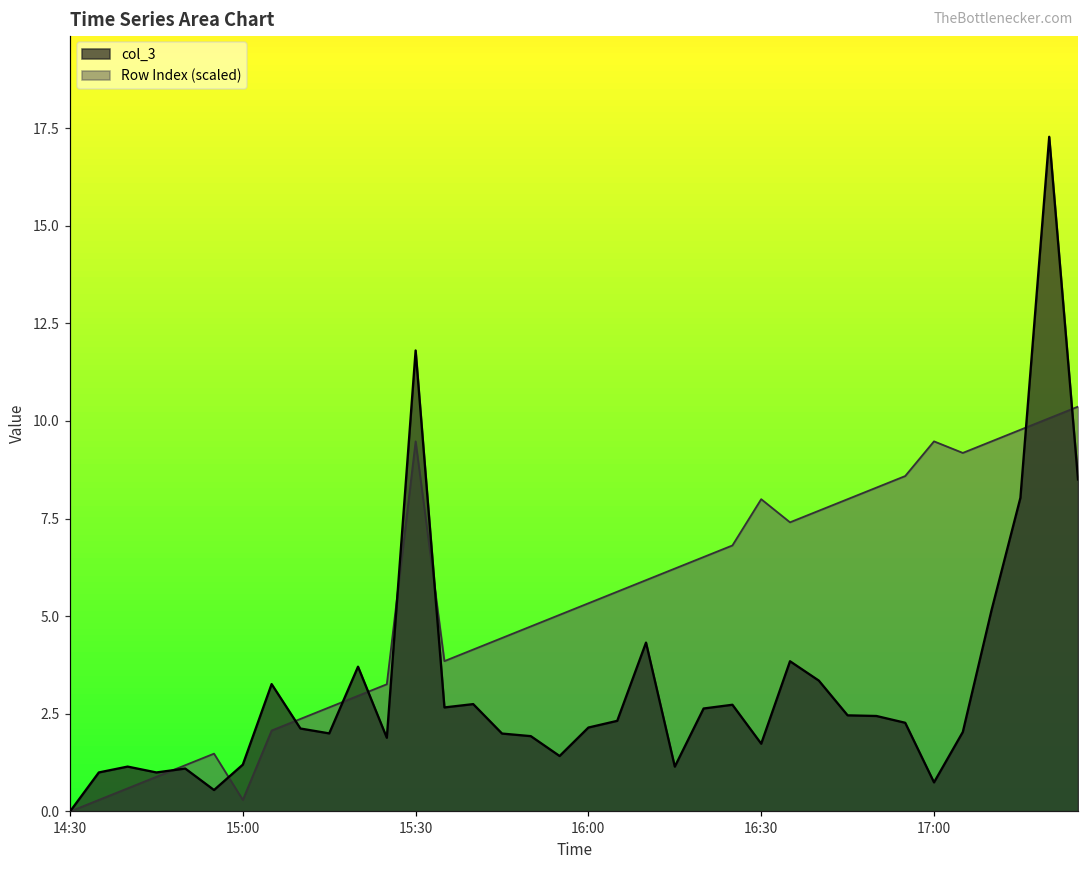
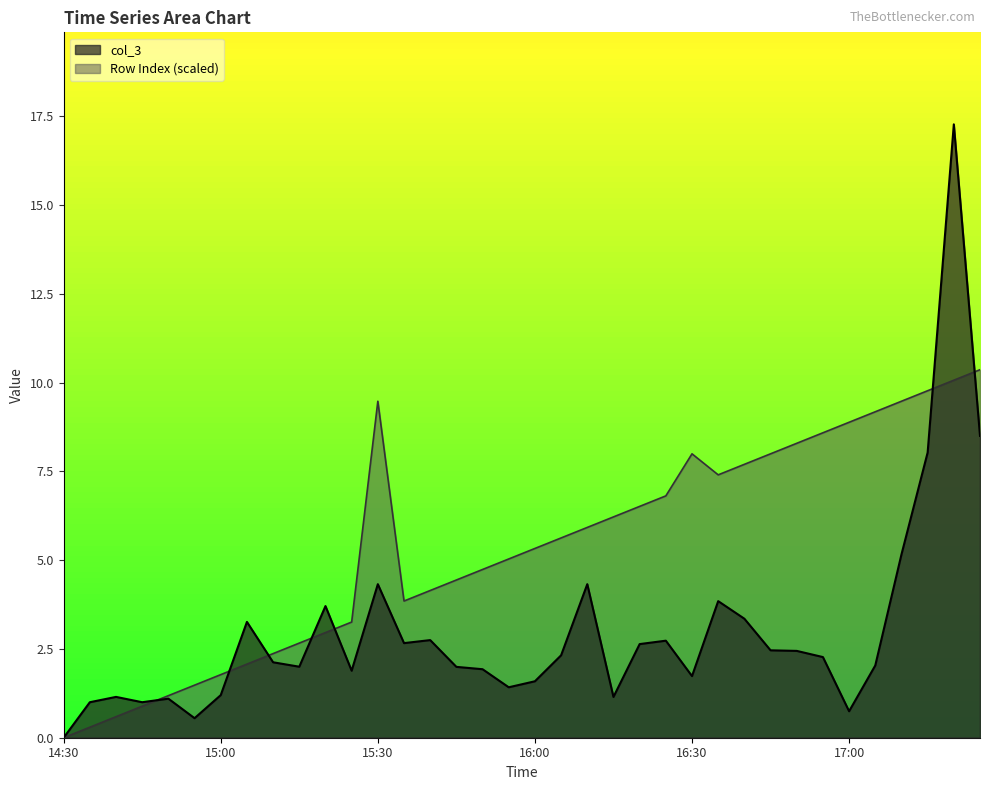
Row Index (scaled), 15:00: 0.3 -> 1.8
col_3, 15:30: 11.8 -> 4.3
col_3, 16:00: 2.2 -> 1.6
Row Index (scaled), 17:00: 9.5 -> 8.9
